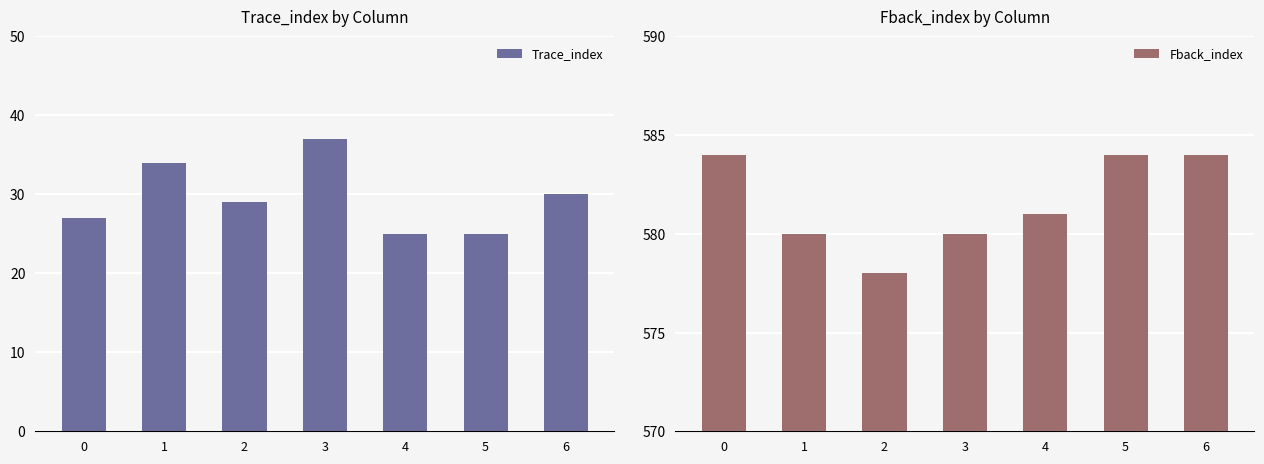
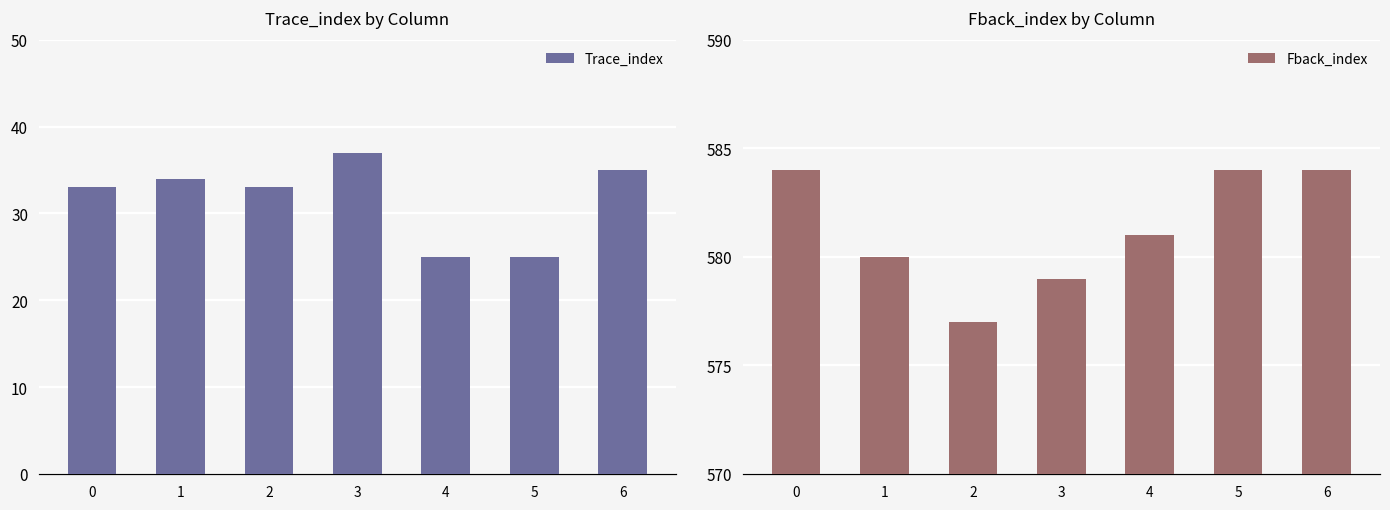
Trace_index by Column, 0: 27 -> 33
Trace_index by Column, 2: 29 -> 33
Trace_index by Column, 6: 30 -> 35
Fback_index by Column, 2: 578 -> 577
Fback_index by Column, 3: 580 -> 579
